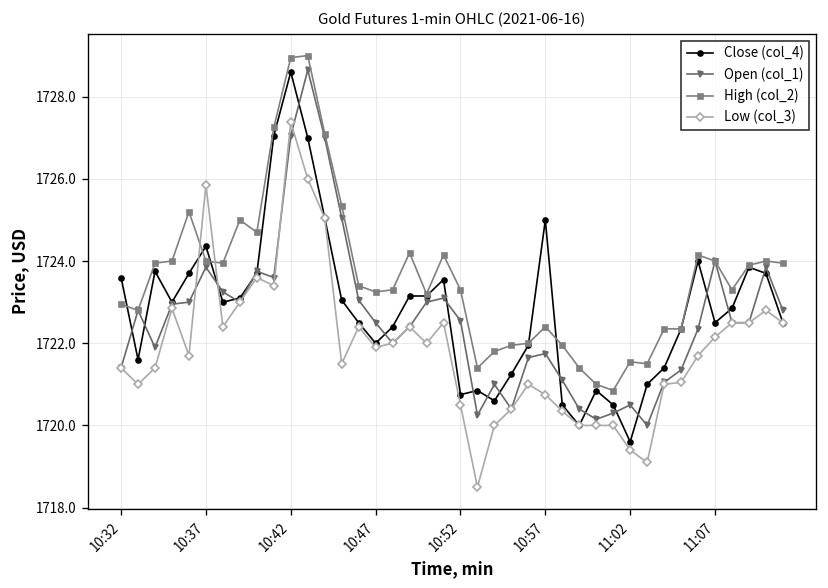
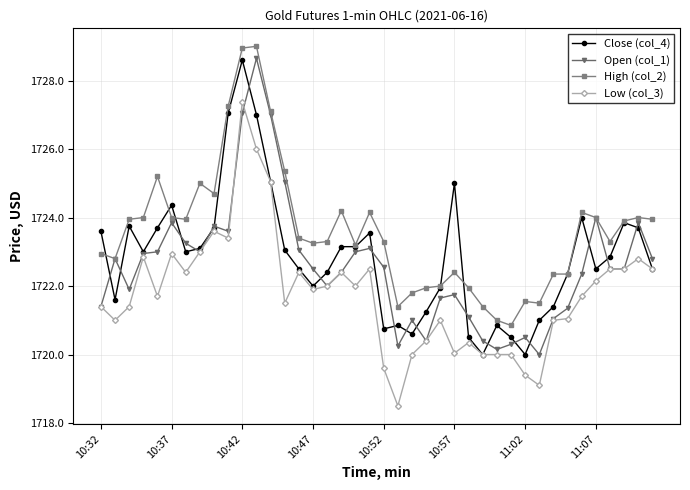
Low (col_3), 10:37: 1725.9 -> 1723.0
Low (col_3), 10:52: 1720.5 -> 1719.6
Low (col_3), 10:57: 1720.8 -> 1720.0
Close (col_4), 11:02: 1719.6 -> 1720.0
